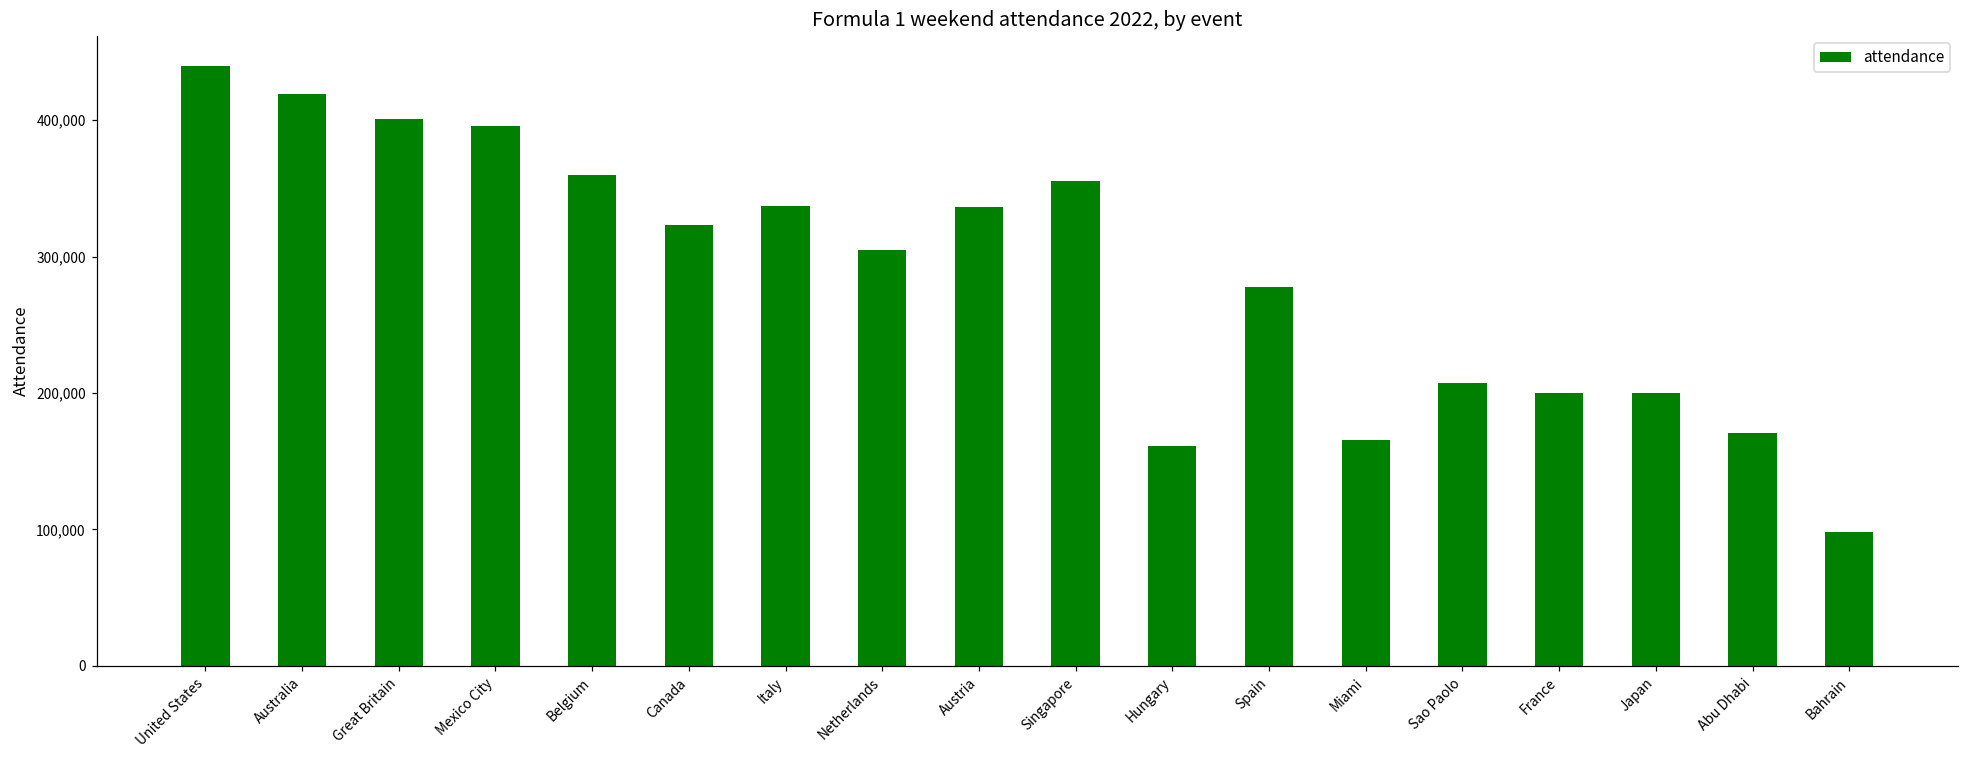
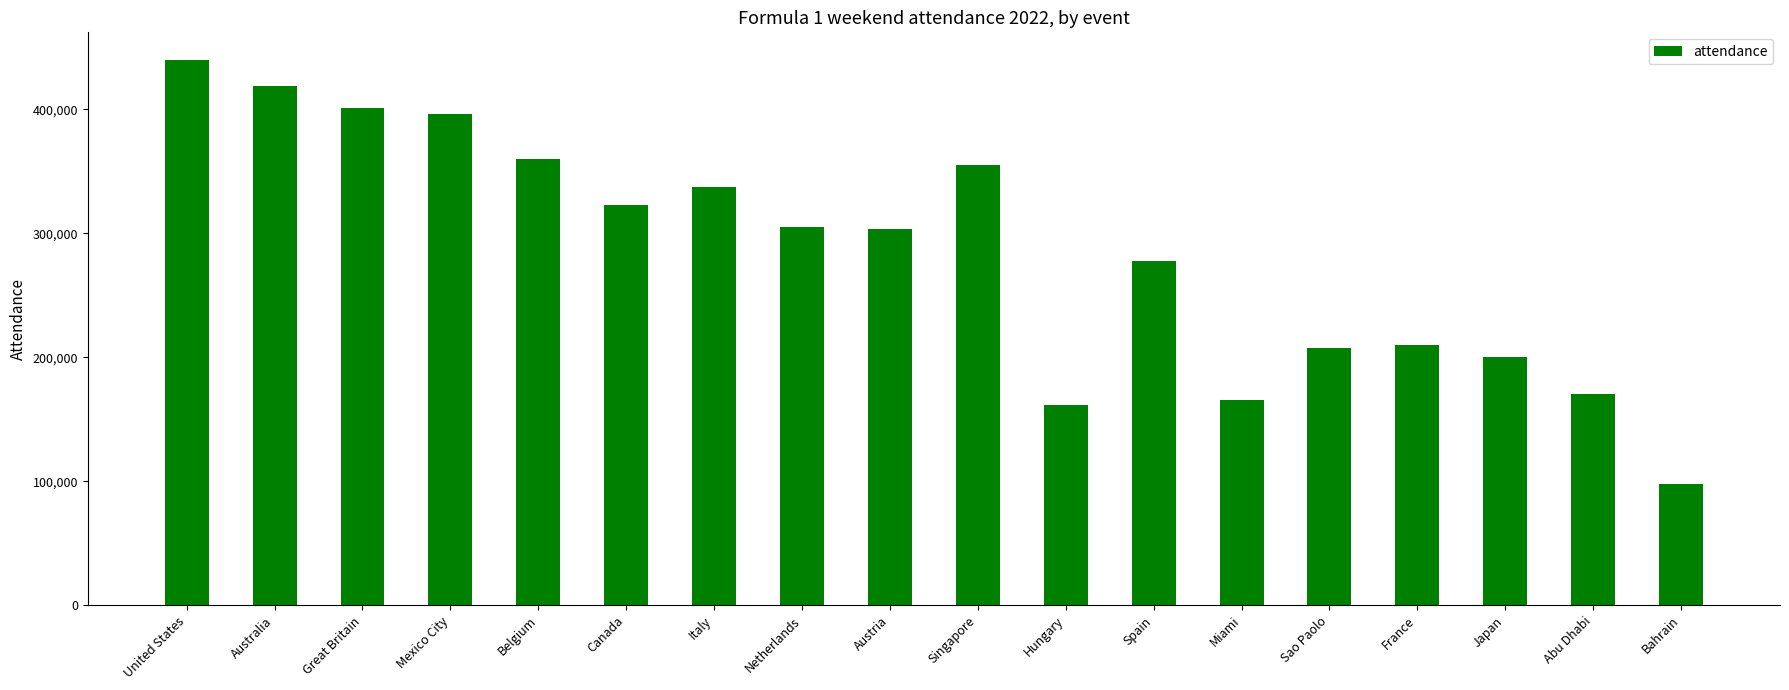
Austria: 337,000 -> 303,000
France: 200,000 -> 209,000
